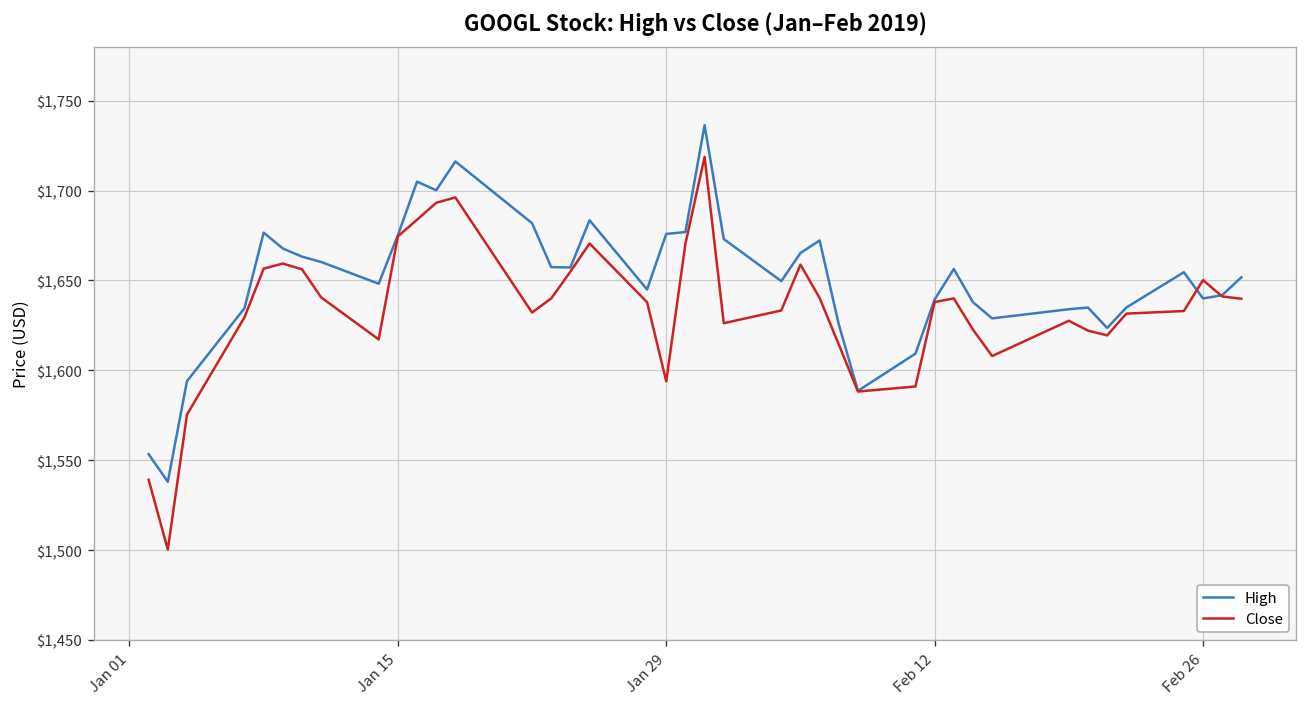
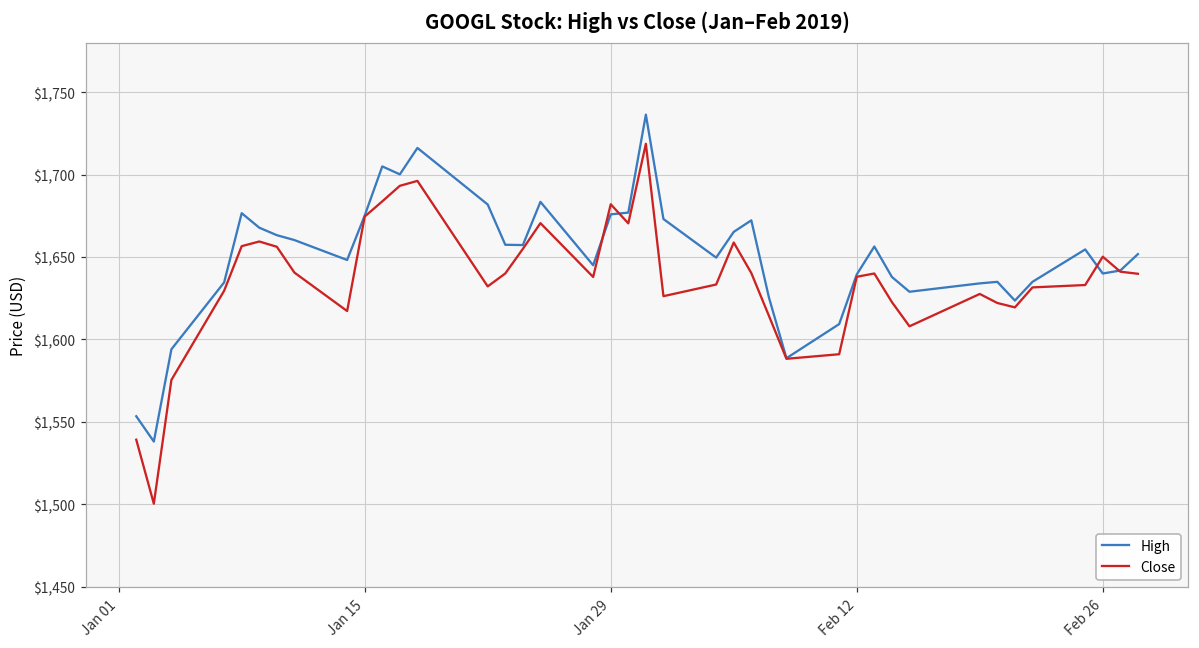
Close, Jan 29: $1,594 -> $1,682
